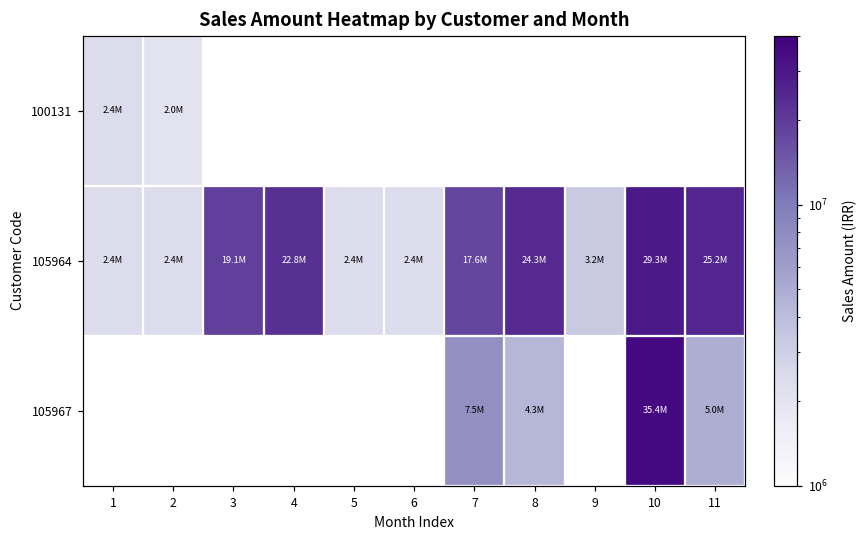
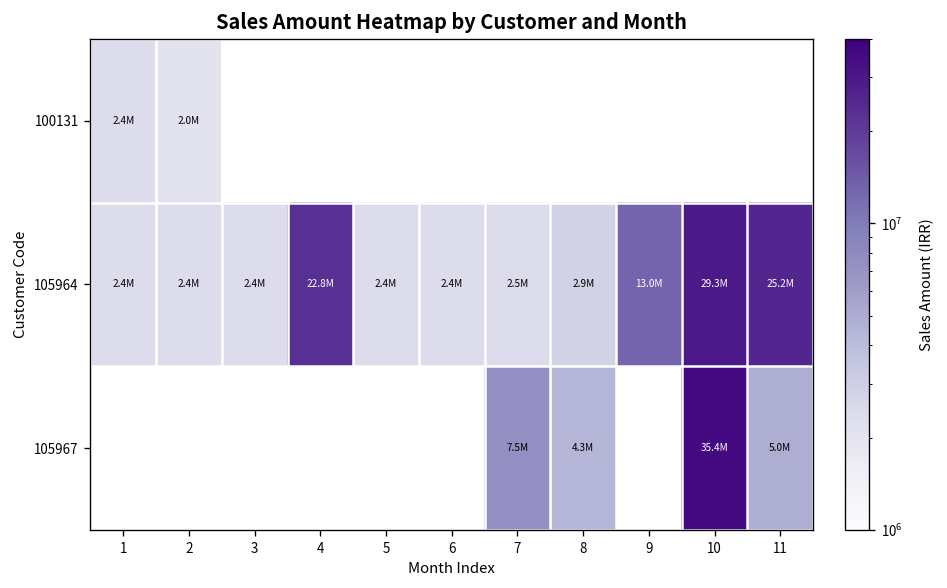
105964, 3: 19.1M -> 2.4M
105964, 7: 17.6M -> 2.5M
105964, 8: 24.3M -> 2.9M
105964, 9: 3.2M -> 13.0M
